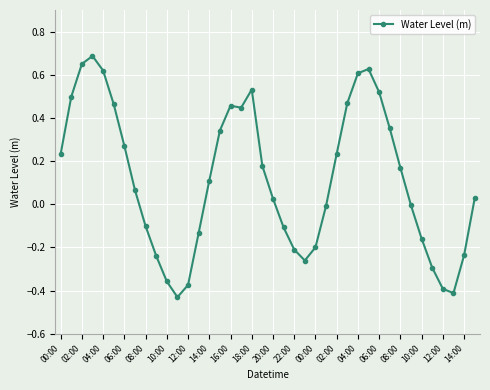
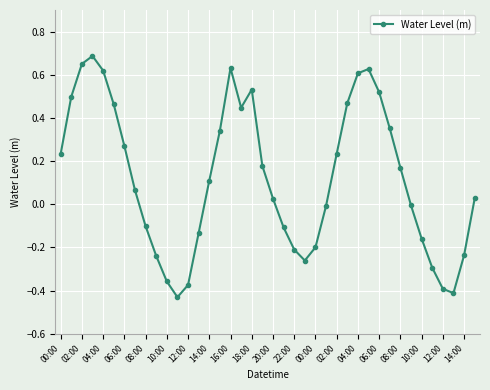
16:00: 0.46 -> 0.63
